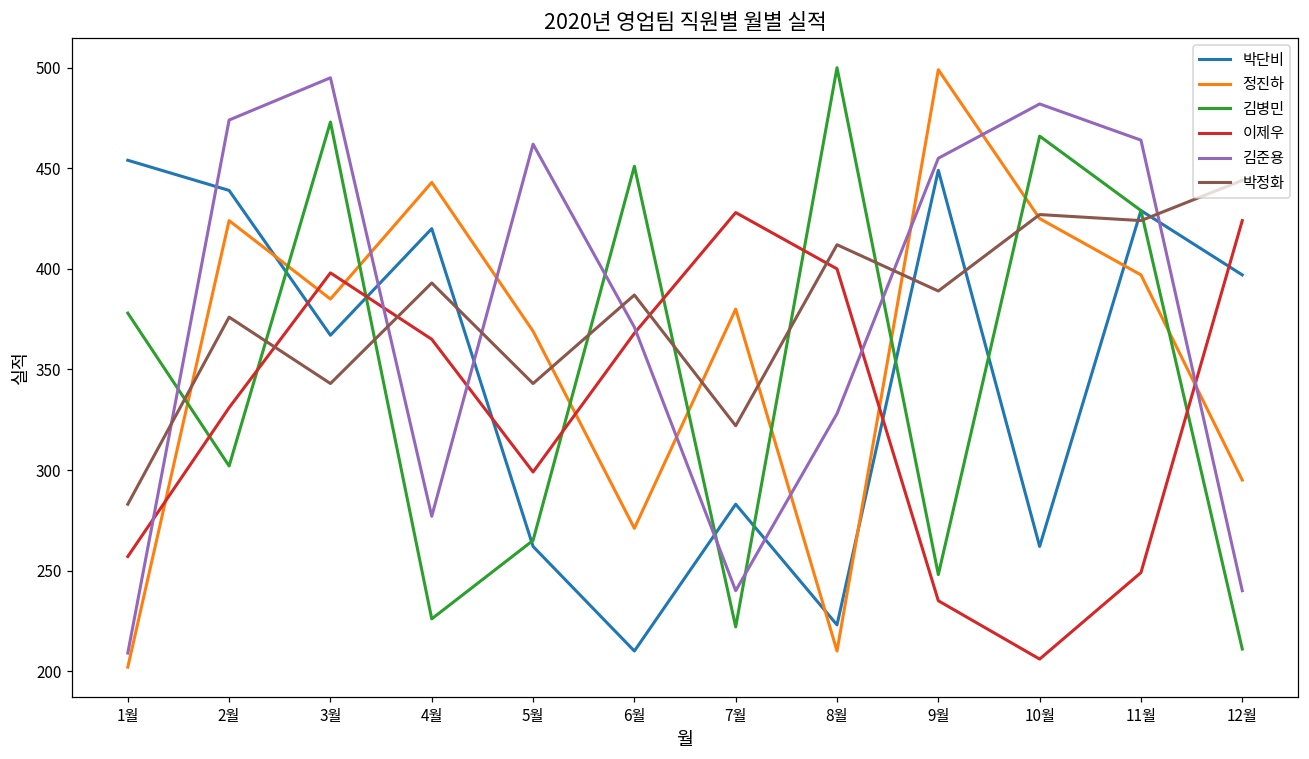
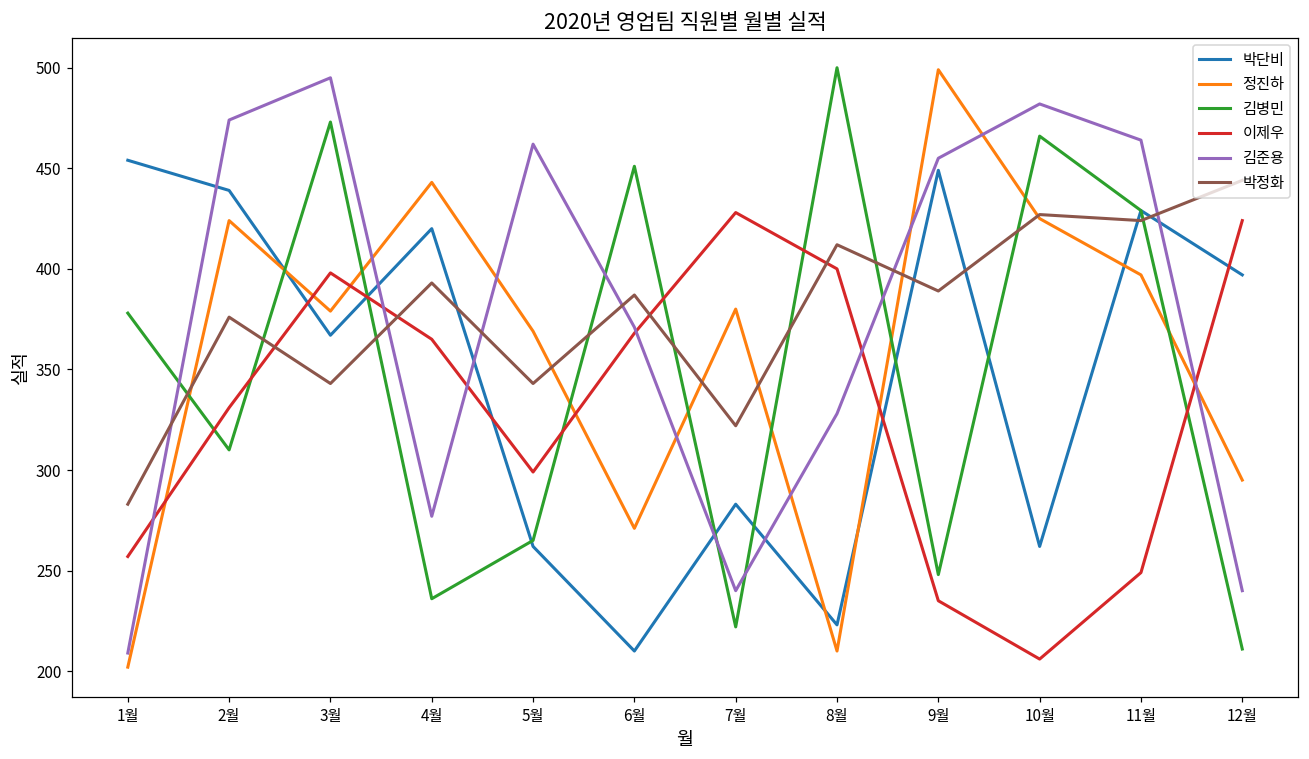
김병민, 2월: 302 -> 310
정진하, 3월: 385 -> 379
김병민, 4월: 226 -> 236
